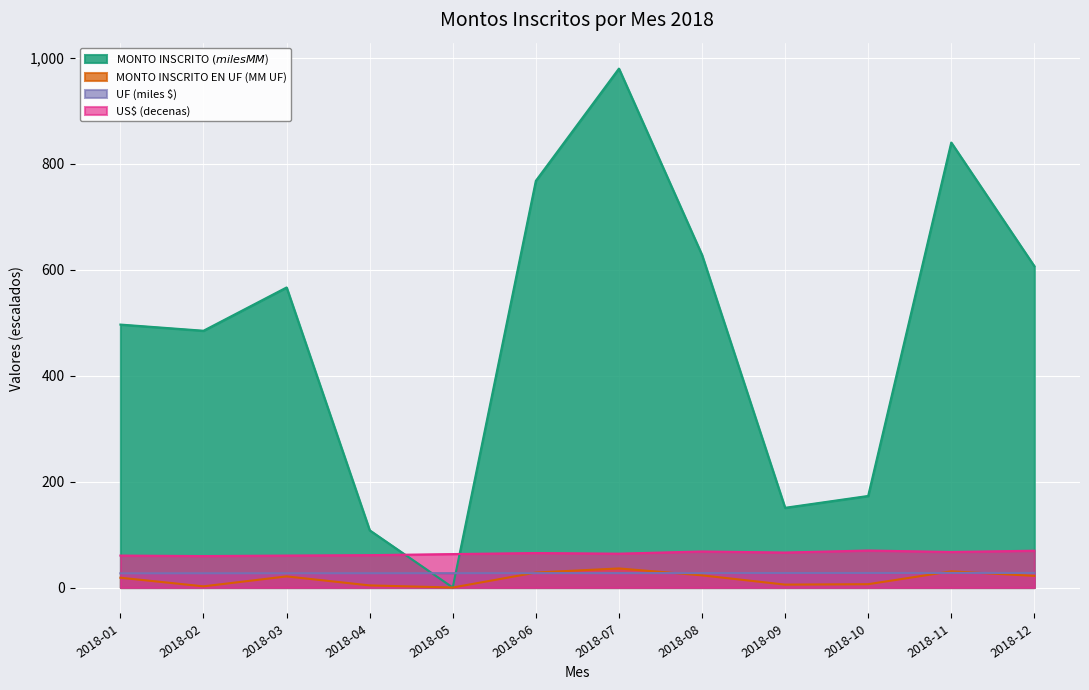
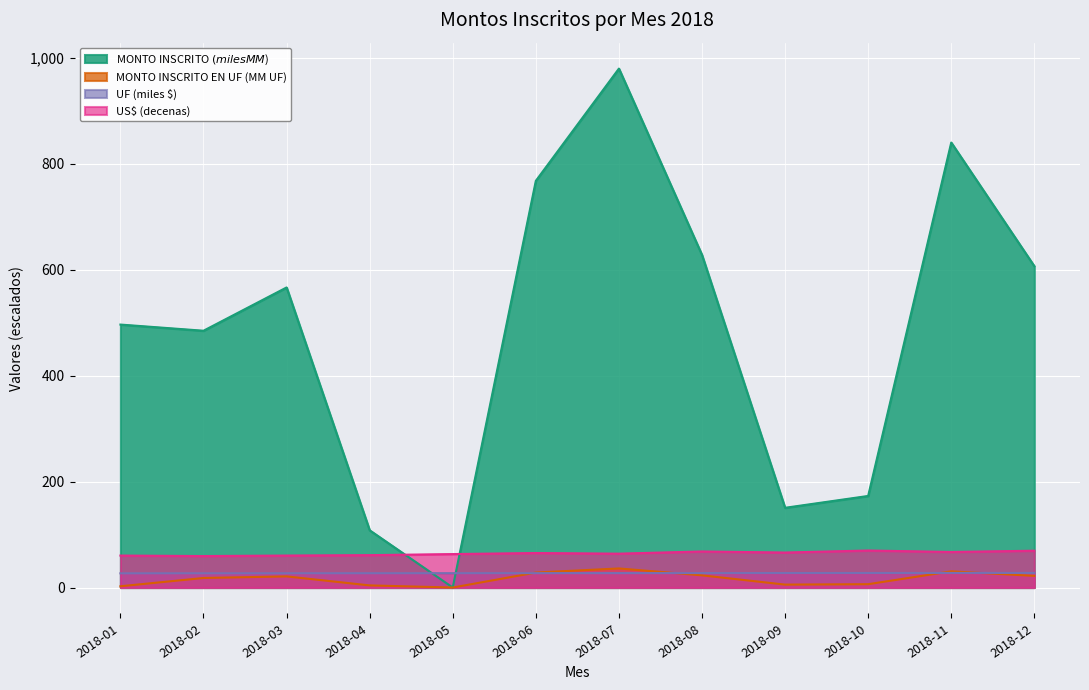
MONTO INSCRITO EN UF (MM UF), 2018-01: 20 -> 0
MONTO INSCRITO EN UF (MM UF), 2018-02: 0 -> 20
